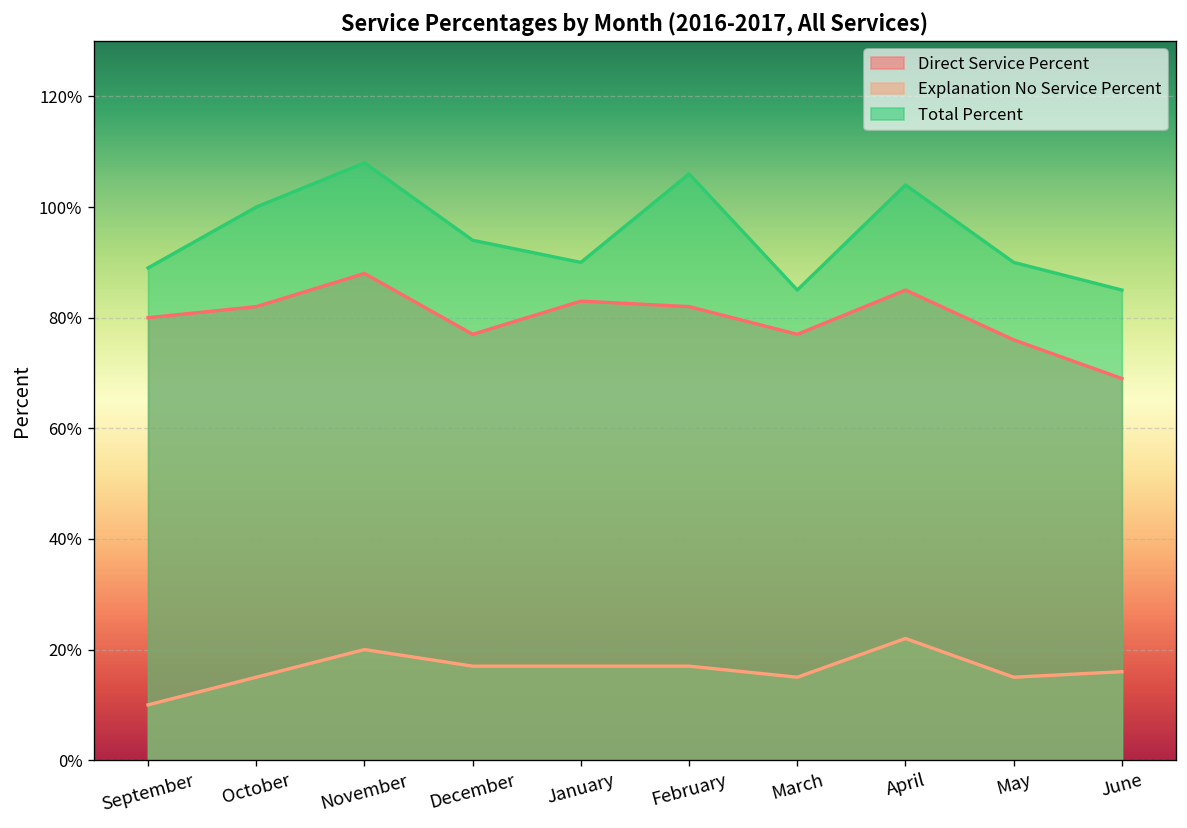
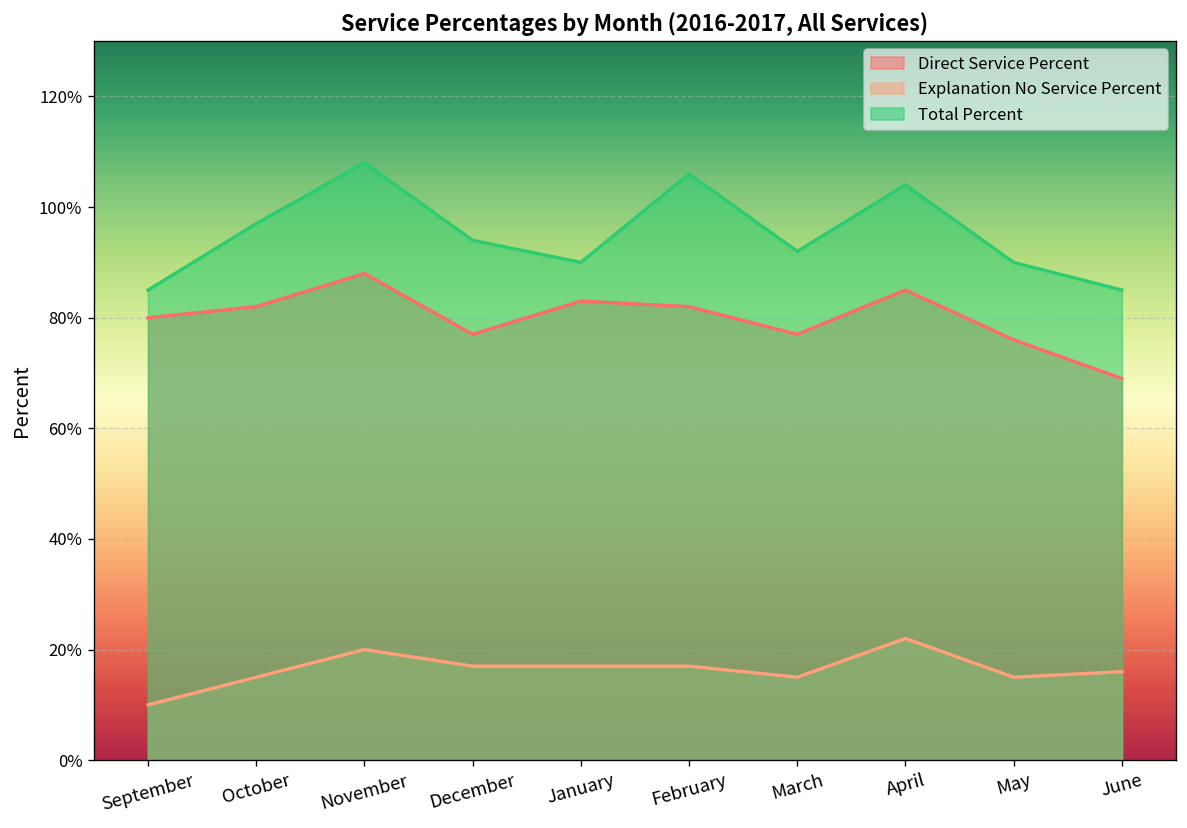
Total Percent, September: 89% -> 85%
Total Percent, October: 100% -> 97%
Total Percent, March: 85% -> 92%
